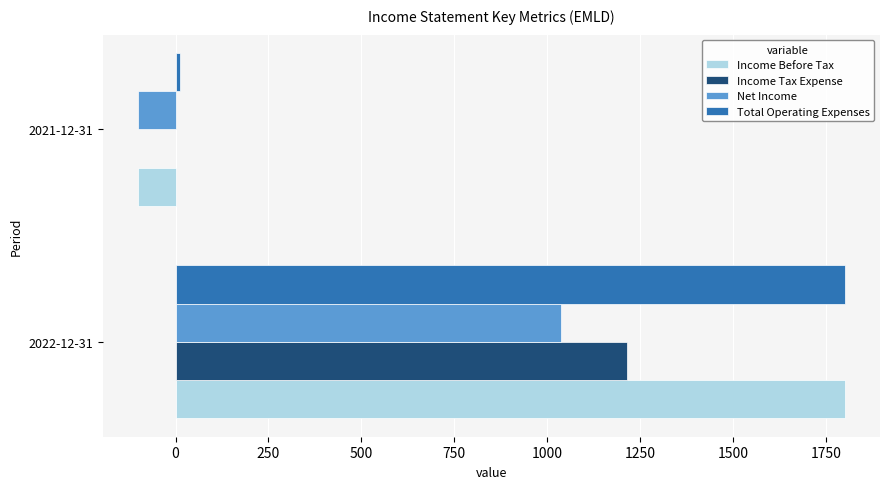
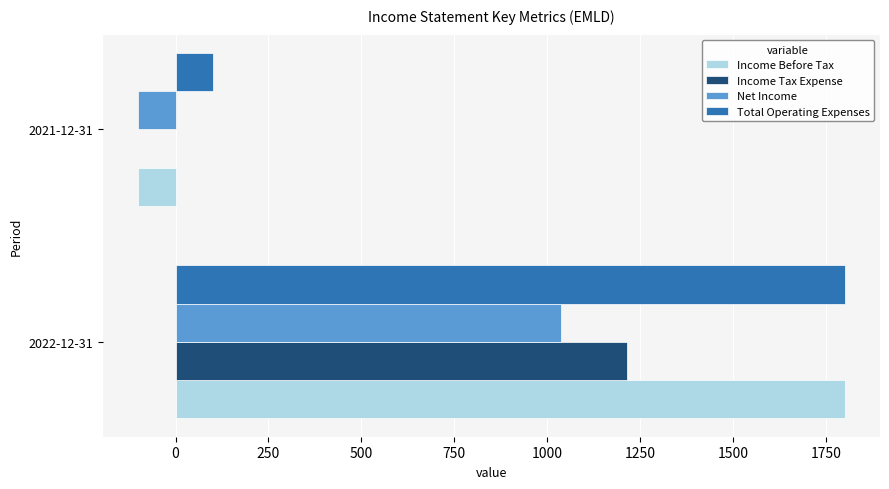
Total Operating Expenses, 2021-12-31: 10 -> 100
